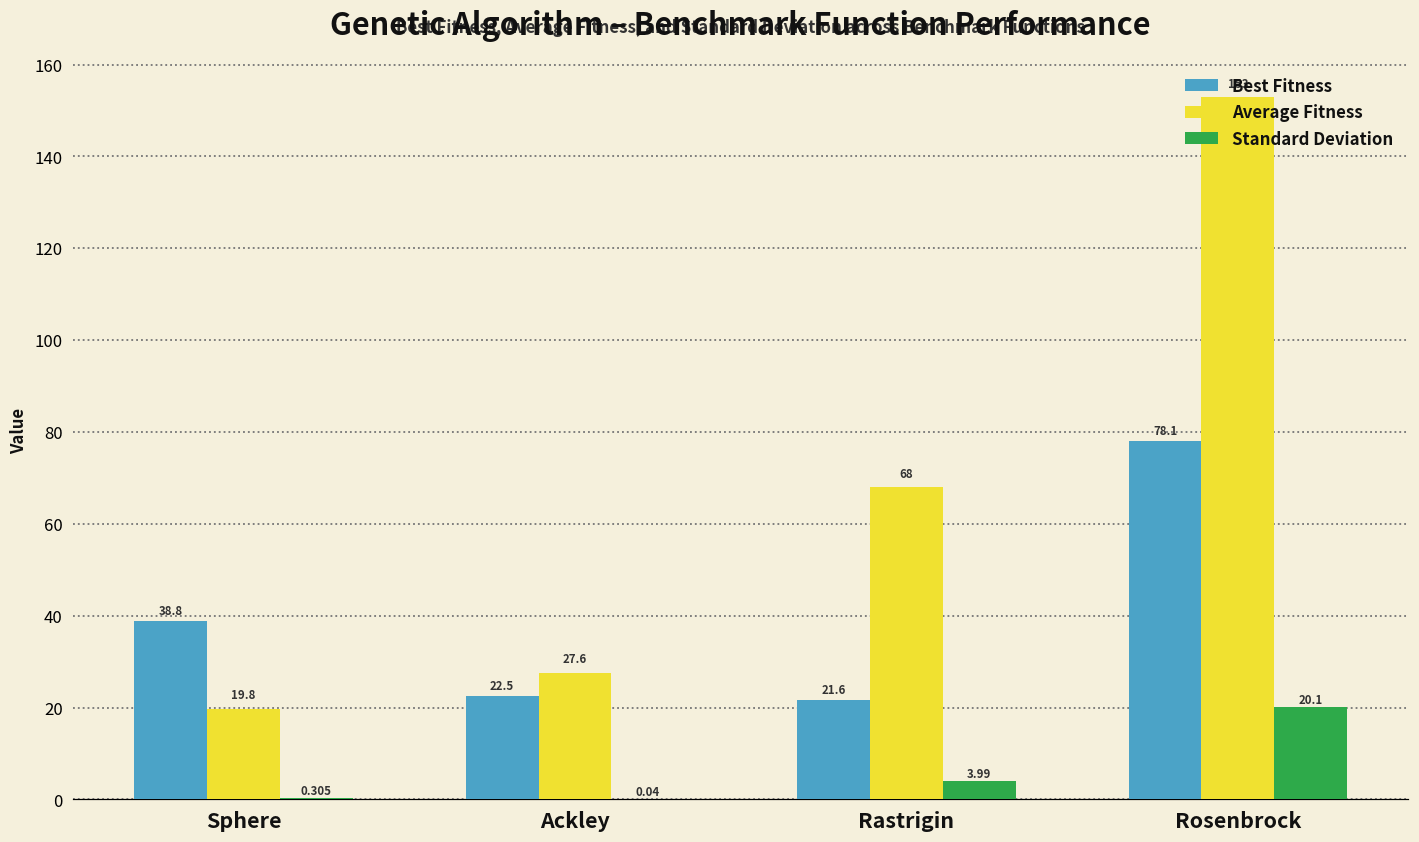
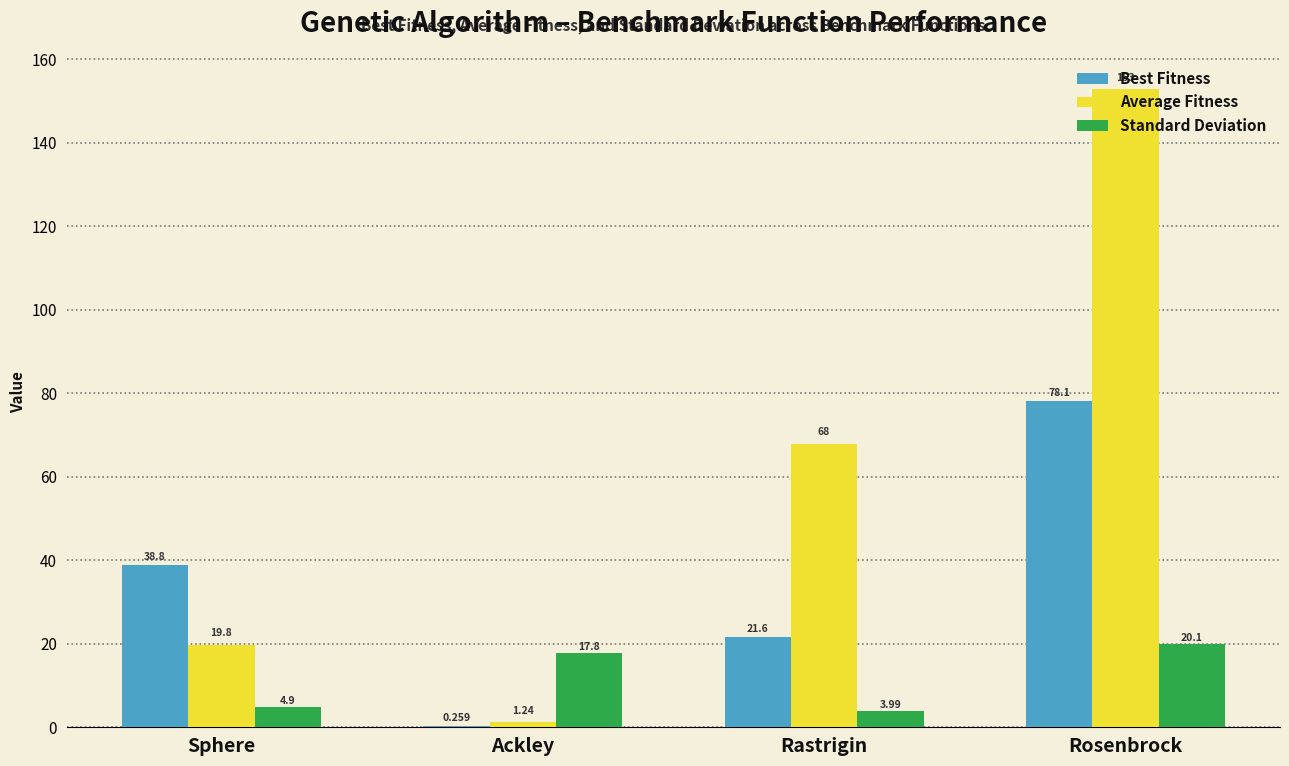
Standard Deviation, Sphere: 0.305 -> 4.9
Best Fitness, Ackley: 22.5 -> 0.259
Average Fitness, Ackley: 27.6 -> 1.24
Standard Deviation, Ackley: 0.04 -> 17.8
